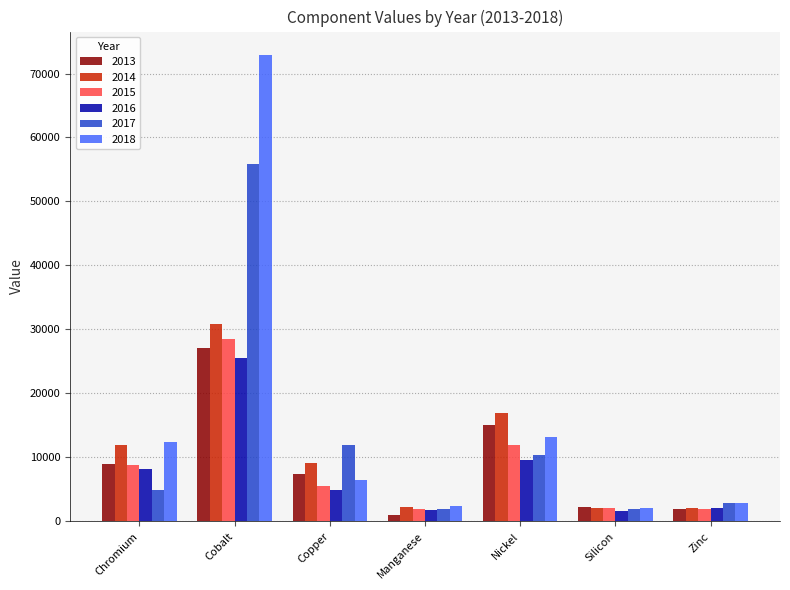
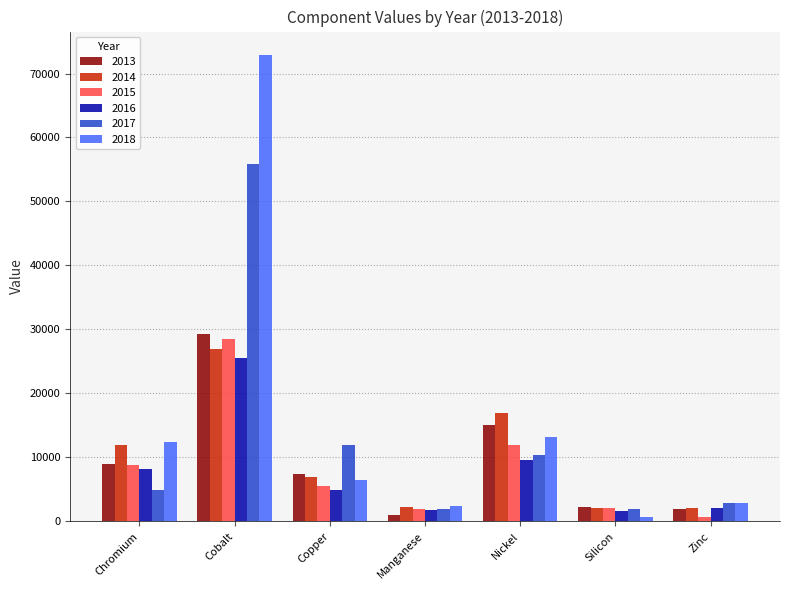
2013, Cobalt: 27000 -> 29000
2014, Cobalt: 31000 -> 27000
2014, Copper: 9000 -> 7000
2018, Silicon: 2000 -> 1000
2015, Zinc: 2000 -> 1000
